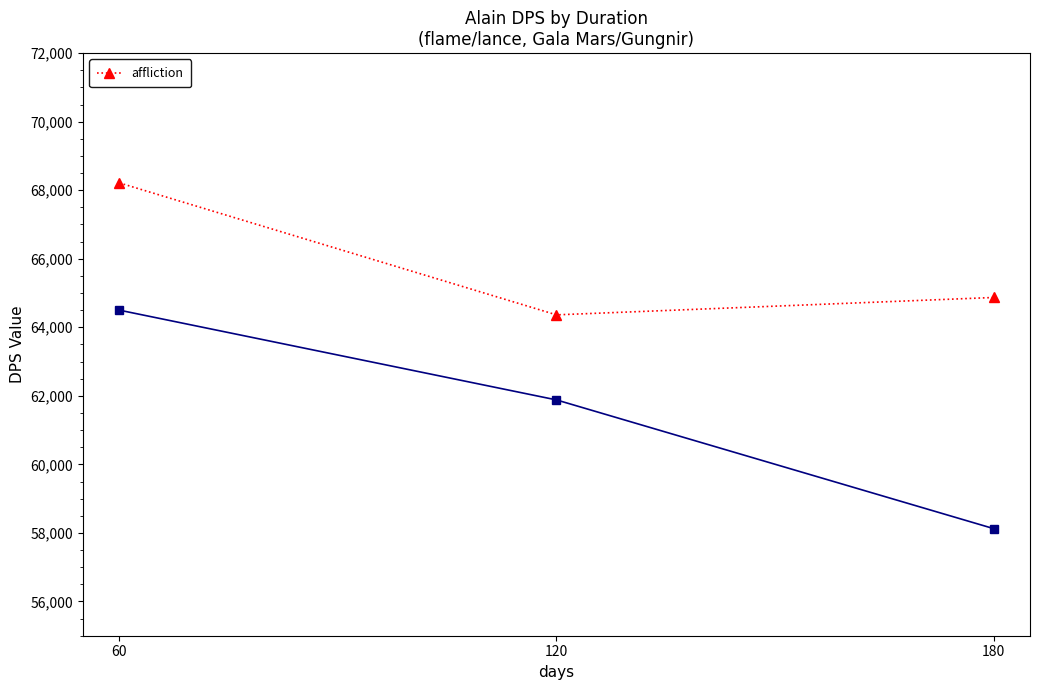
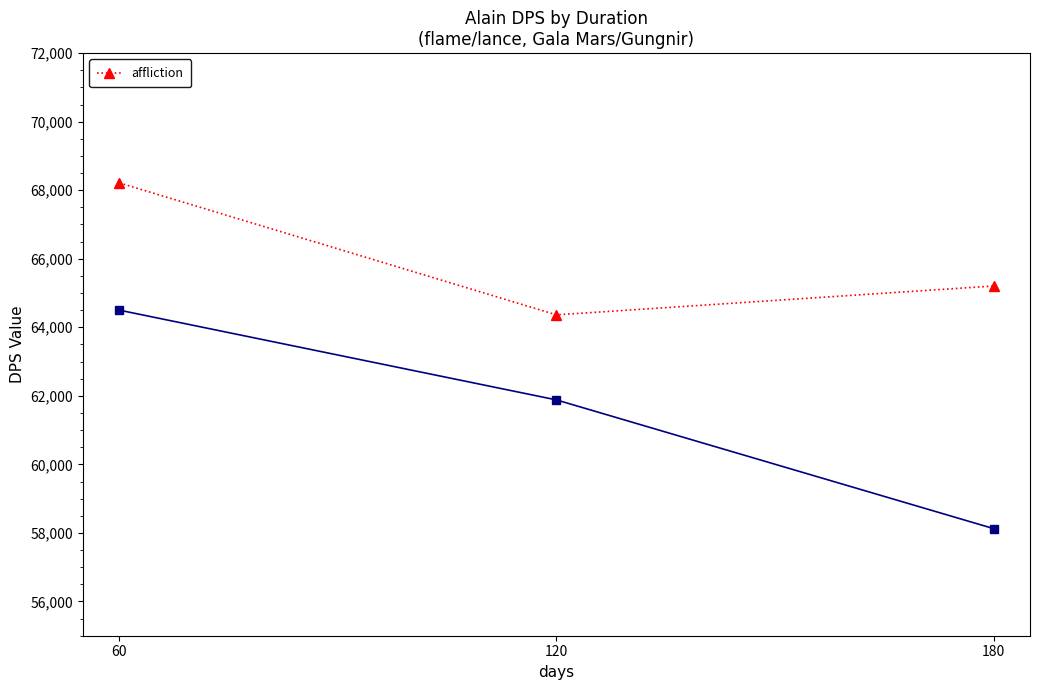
affliction, 180: 64,900 -> 65,200
